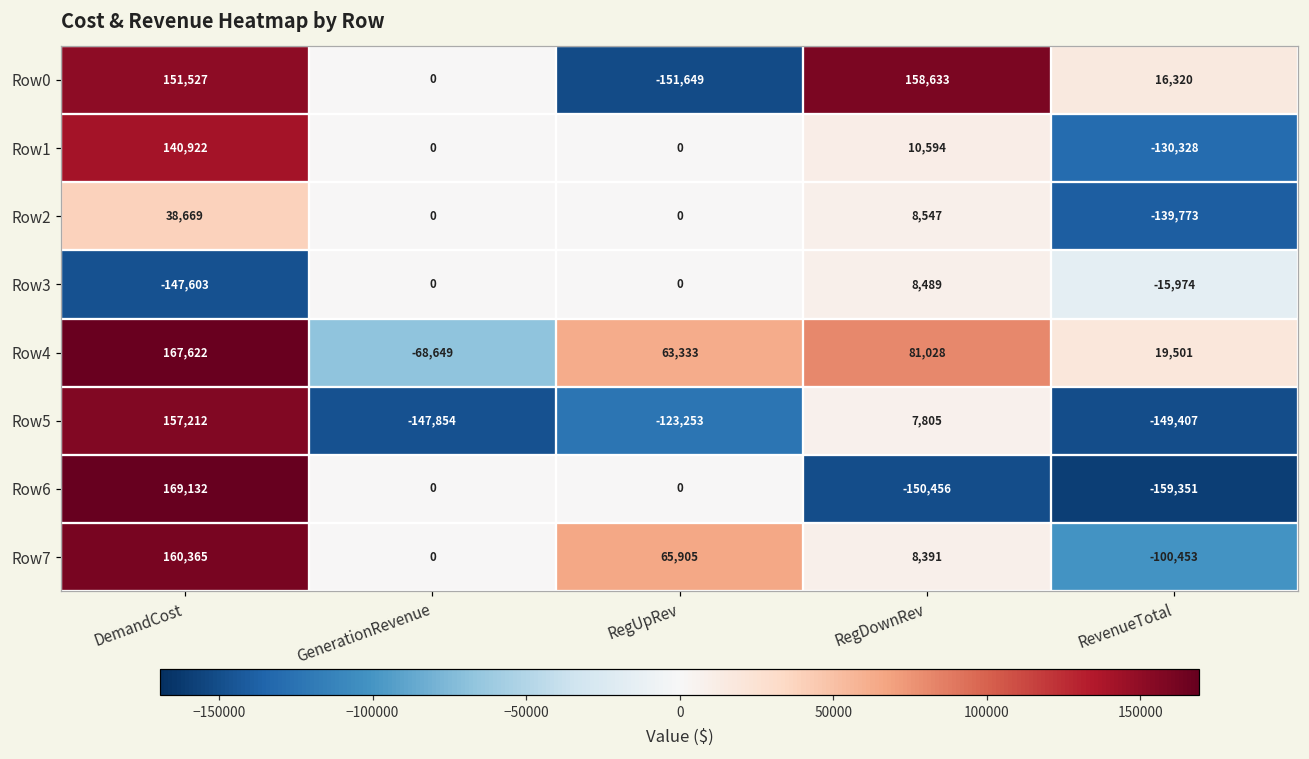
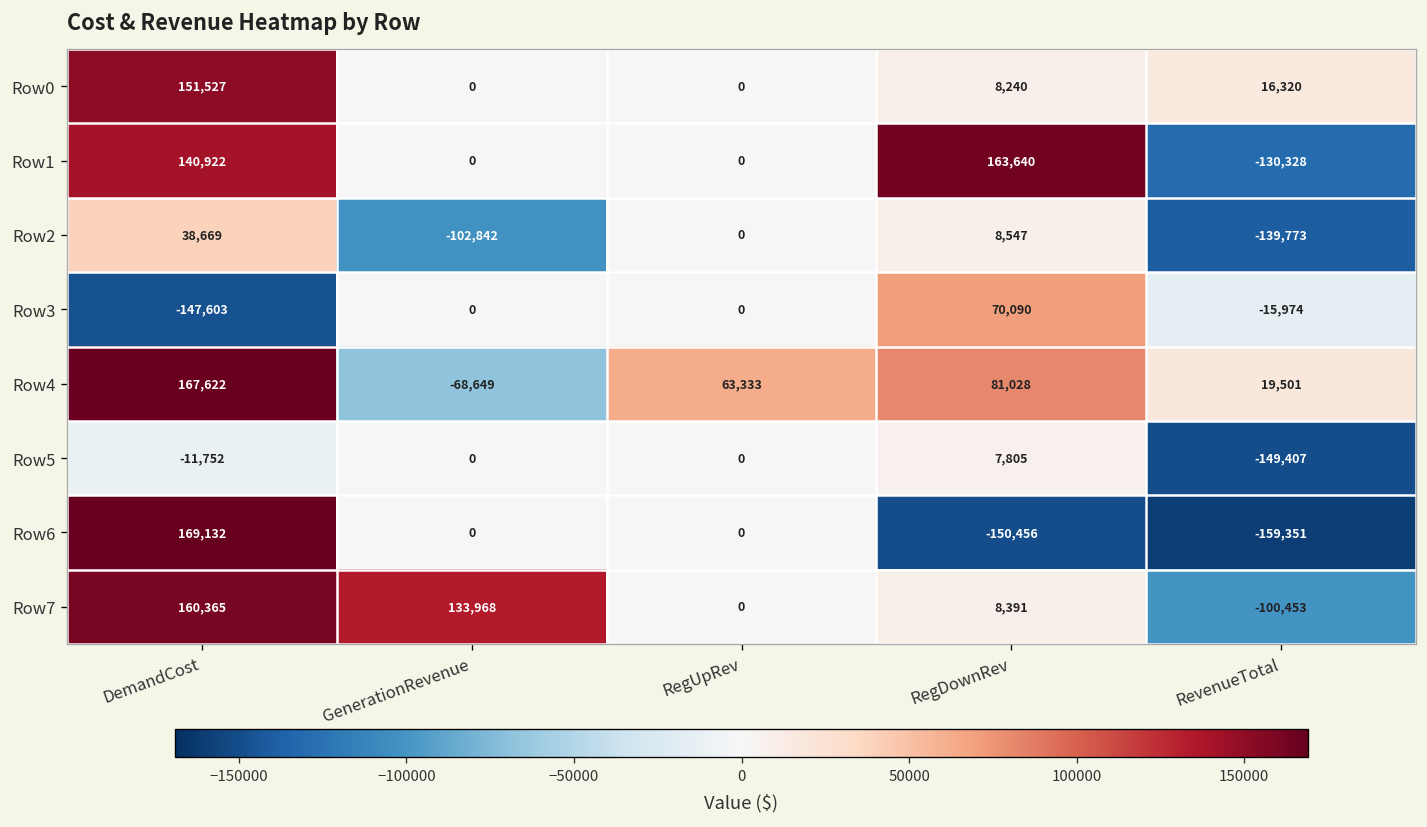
Row0, RegUpRev: -151,649 -> 0
Row0, RegDownRev: 158,633 -> 8,240
Row1, RegDownRev: 10,594 -> 163,640
Row2, GenerationRevenue: 0 -> -102,842
Row3, RegDownRev: 8,489 -> 70,090
Row5, DemandCost: 157,212 -> -11,752
Row5, GenerationRevenue: -147,854 -> 0
Row5, RegUpRev: -123,253 -> 0
Row7, GenerationRevenue: 0 -> 133,968
Row7, RegUpRev: 65,905 -> 0
